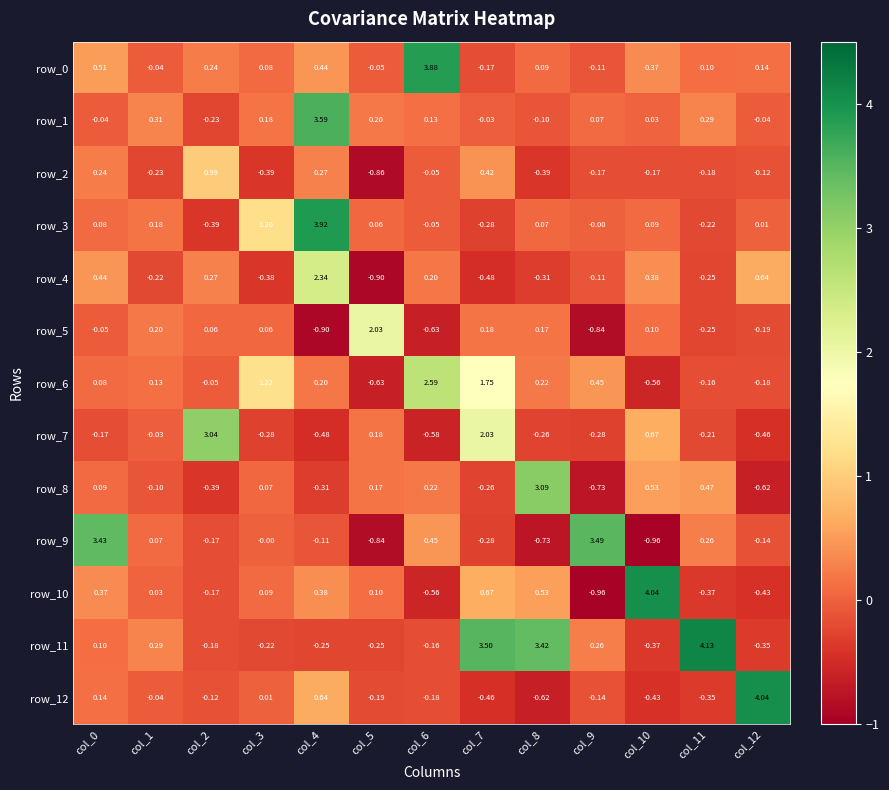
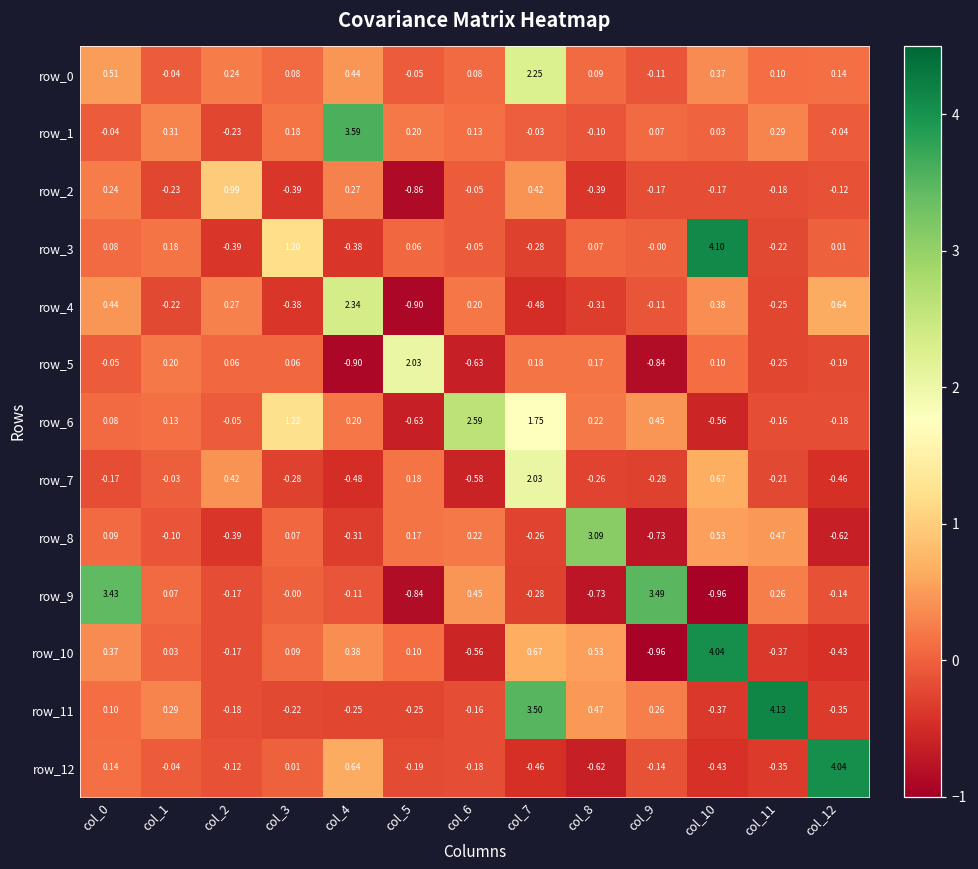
row_0, col_6: 3.88 -> 0.08
row_0, col_7: -0.17 -> 2.25
row_3, col_4: 3.92 -> -0.38
row_3, col_10: 0.09 -> 4.10
row_7, col_2: 3.04 -> 0.42
row_11, col_8: 3.42 -> 0.47
